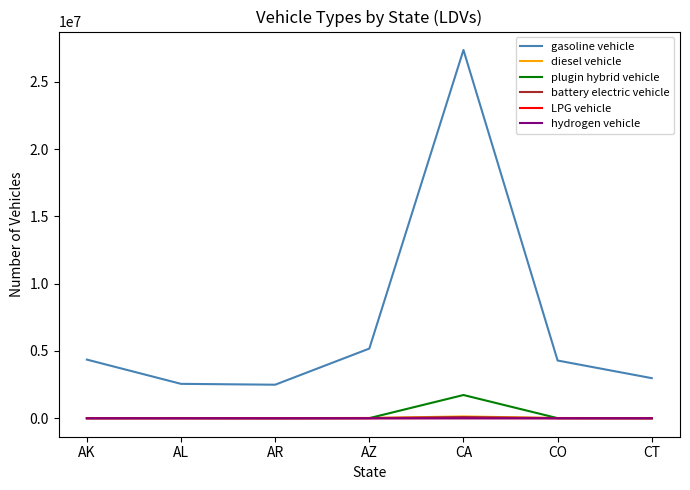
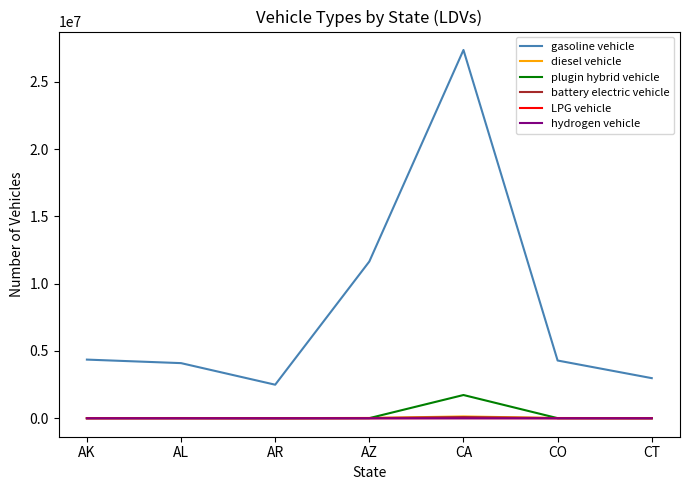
gasoline vehicle, AL: 2600000 -> 4100000
gasoline vehicle, AZ: 5200000 -> 11600000
